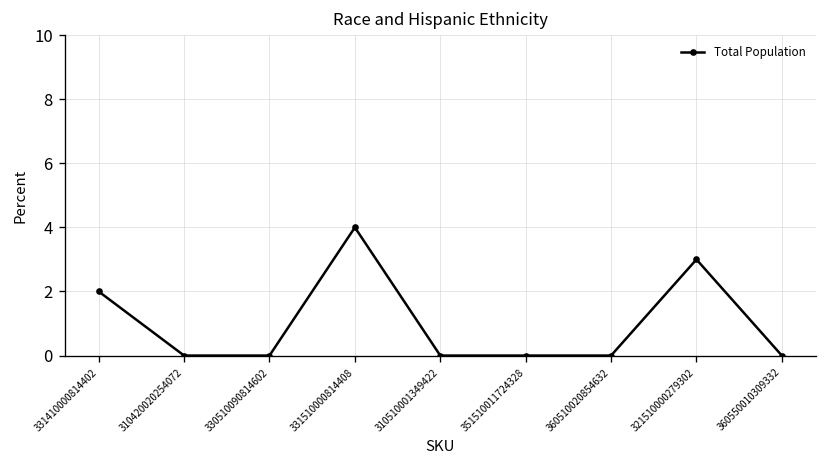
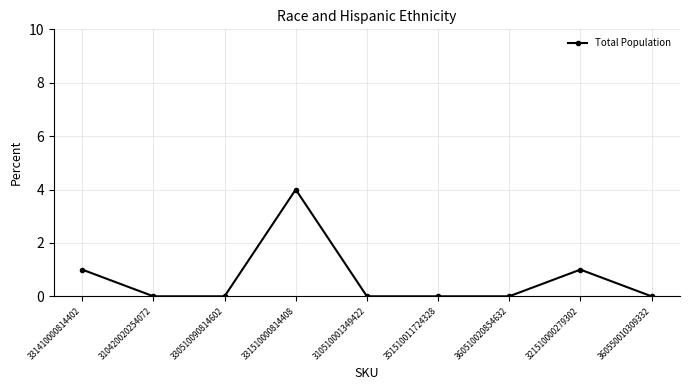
331410000814402: 2 -> 1
321510000279302: 3 -> 1
